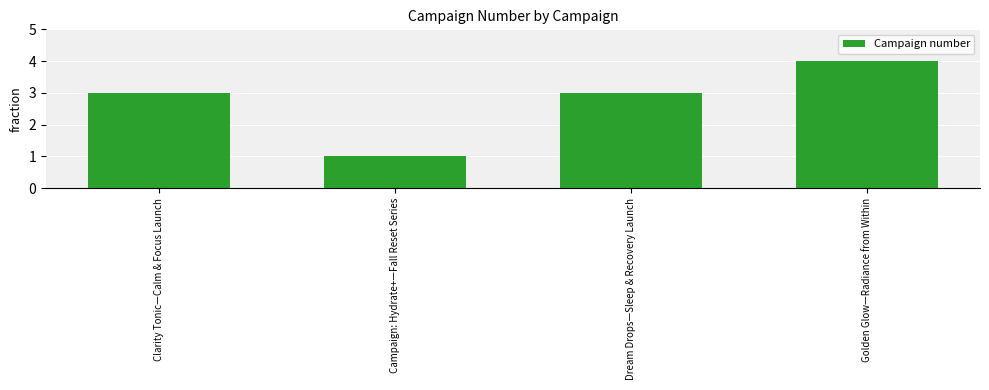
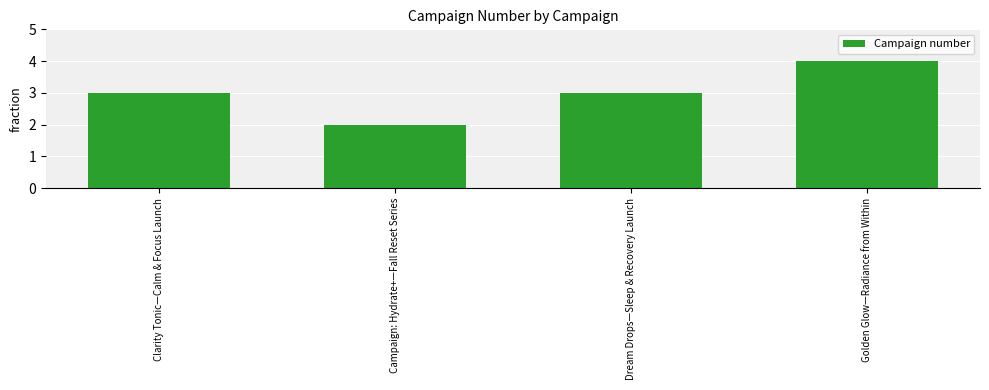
Campaign: Hydrate+—Fall Reset Series: 1 -> 2
